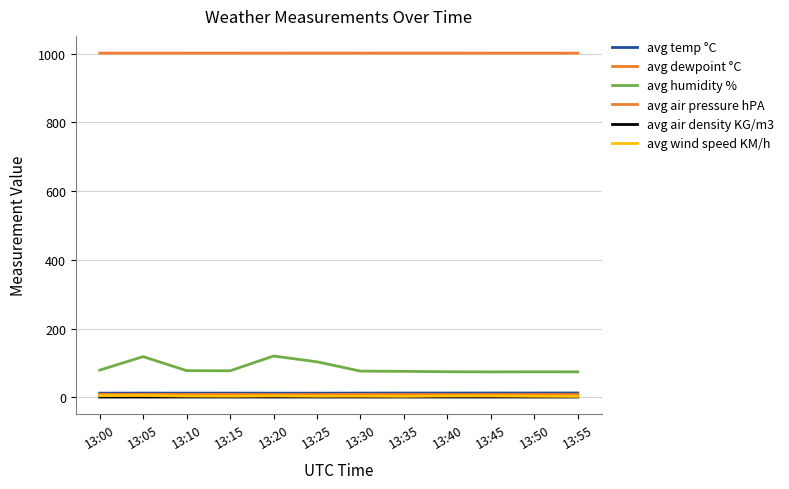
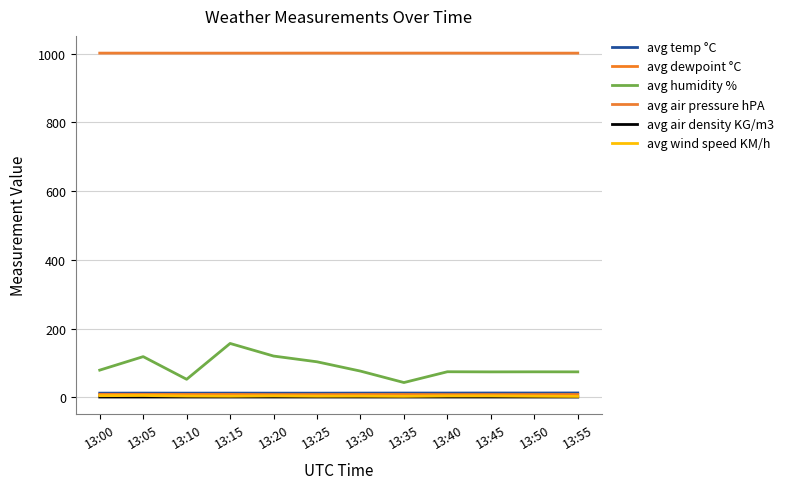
avg humidity %, 13:10: 80 -> 50
avg humidity %, 13:15: 80 -> 160
avg humidity %, 13:35: 80 -> 40
